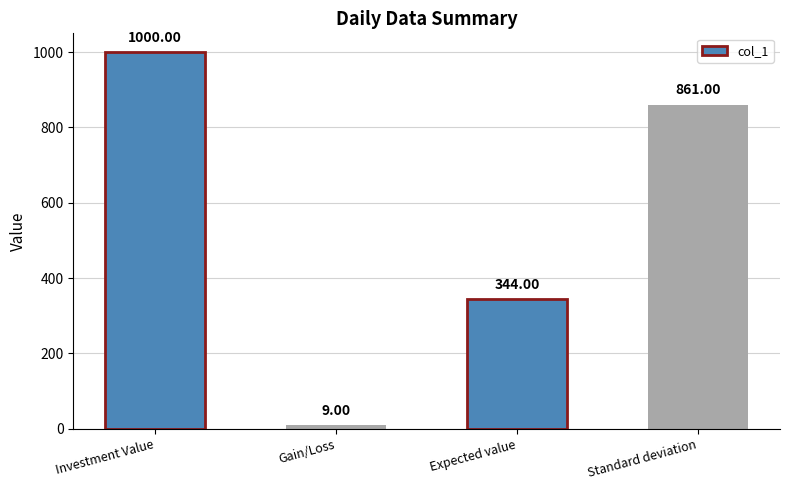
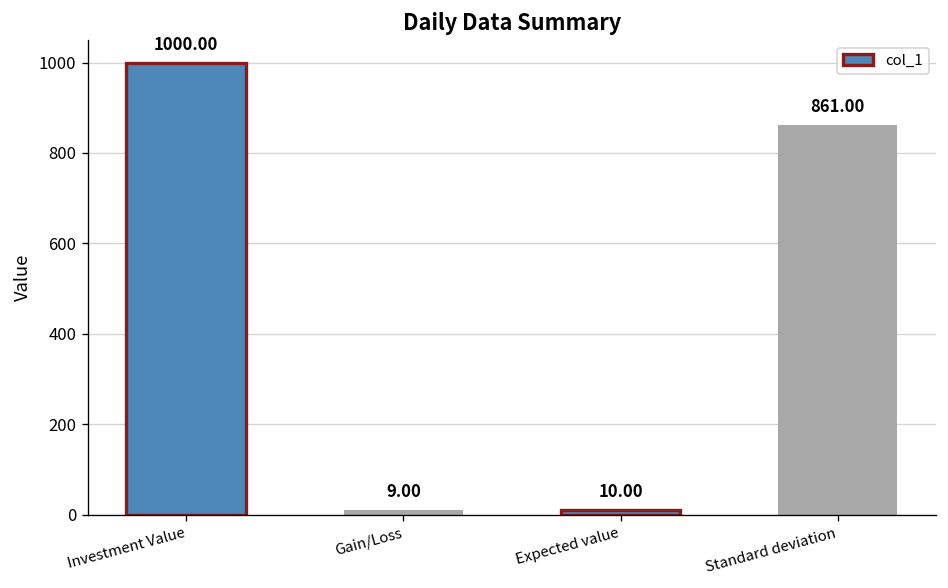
Expected value: 344.00 -> 10.00
